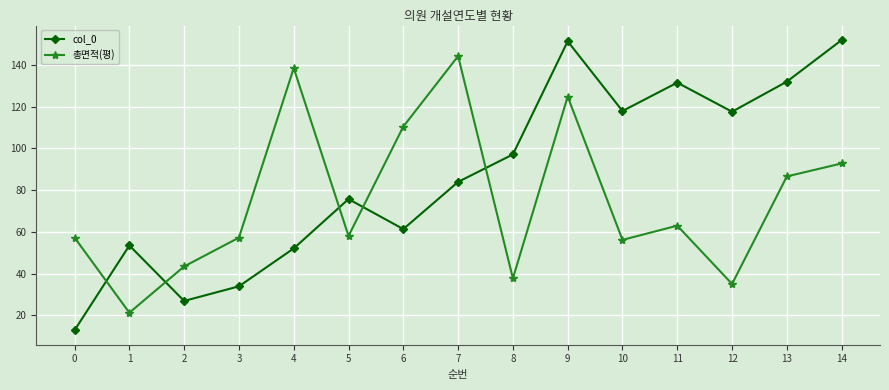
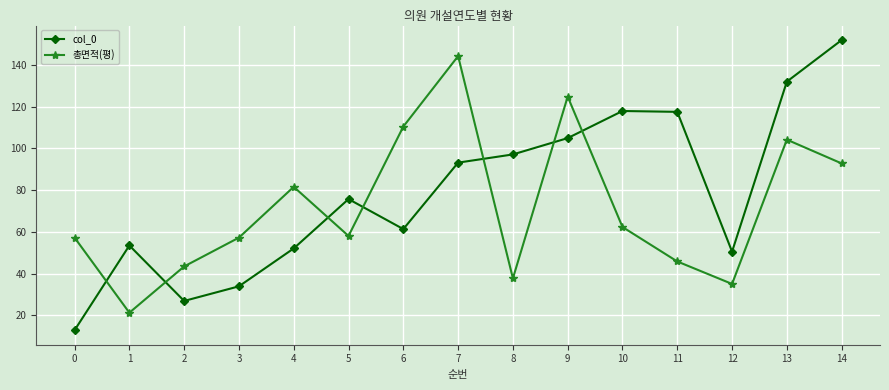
총면적(평), 4: 138 -> 82
col_0, 7: 84 -> 93
col_0, 9: 151 -> 105
총면적(평), 10: 56 -> 62
col_0, 11: 131 -> 117
총면적(평), 11: 63 -> 46
col_0, 12: 118 -> 50
총면적(평), 13: 87 -> 104
